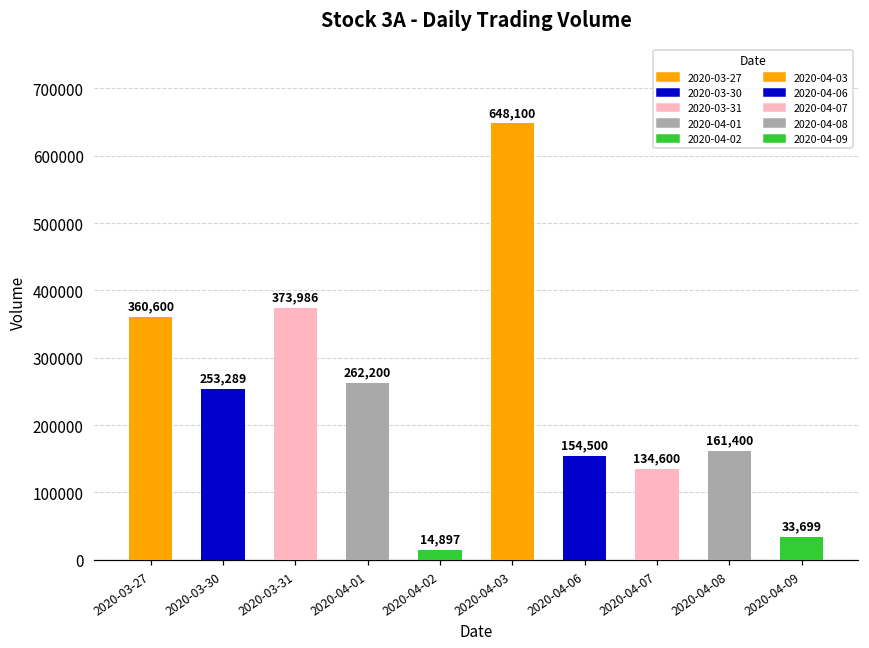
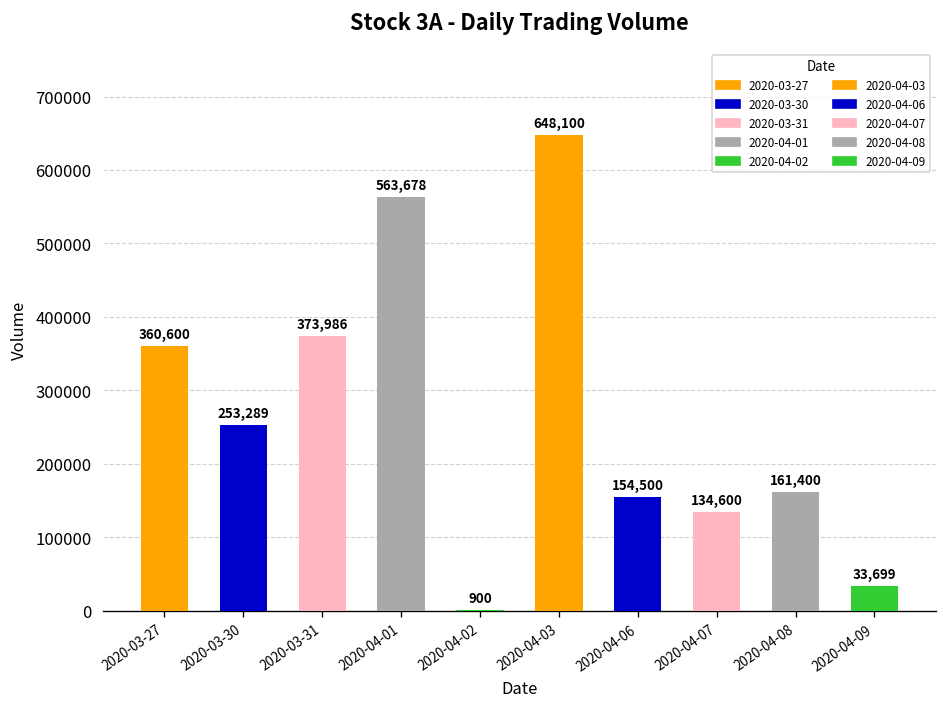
2020-04-01: 262,200 -> 563,678
2020-04-02: 14,897 -> 900
